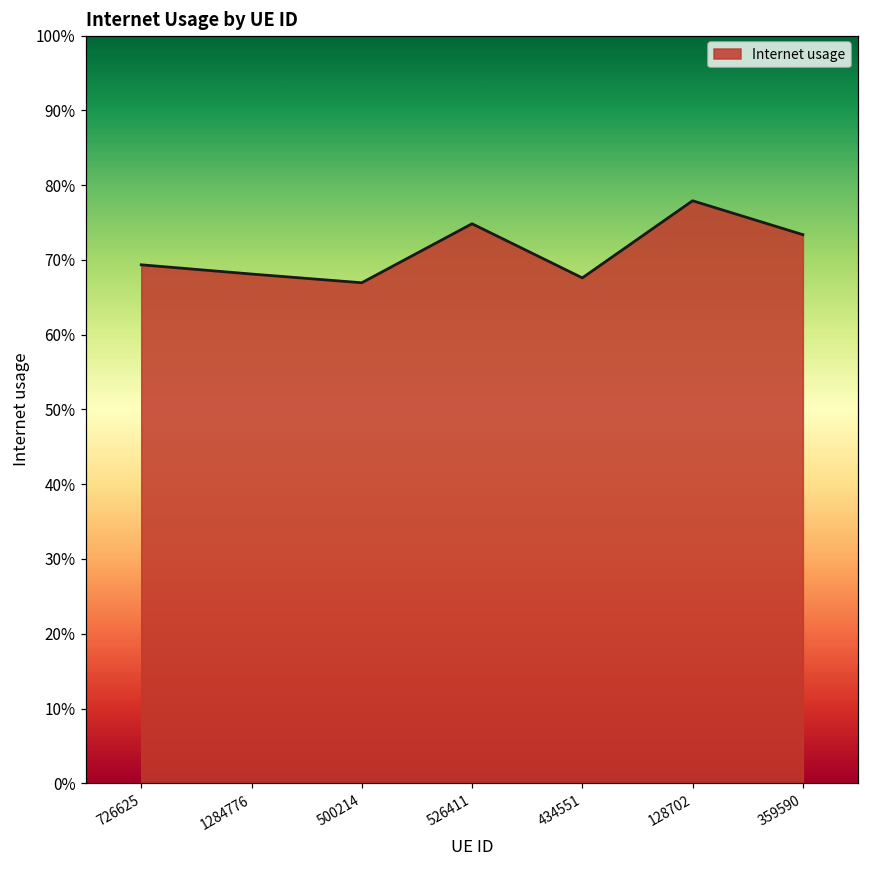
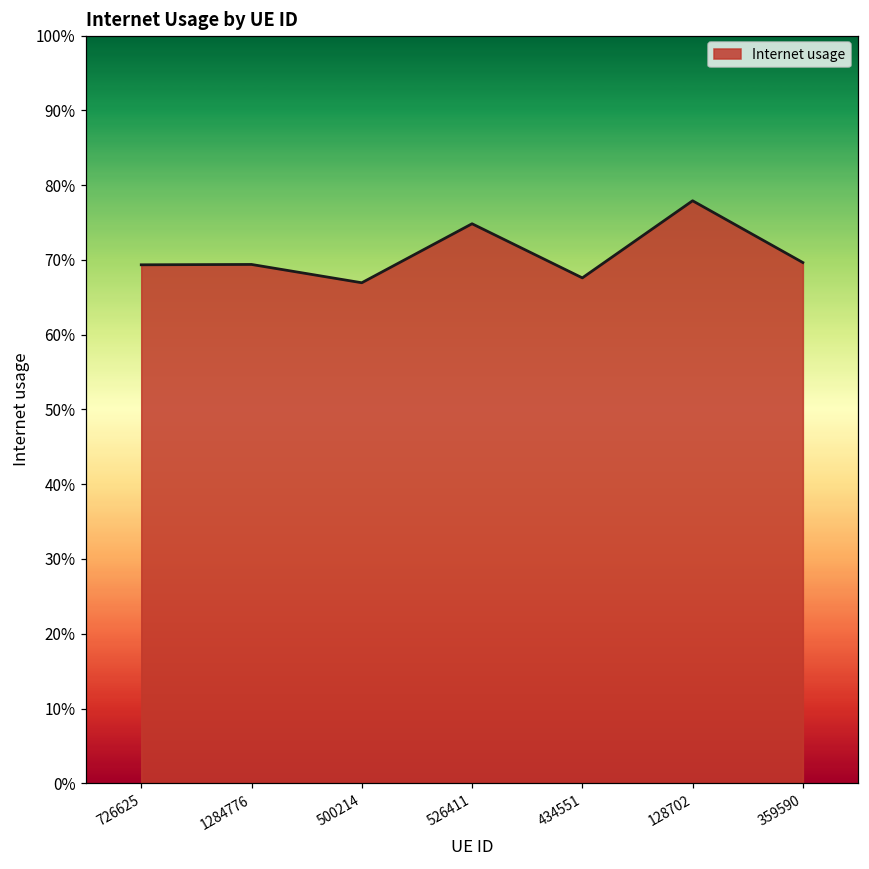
1284776: 68% -> 69%
359590: 73% -> 70%
